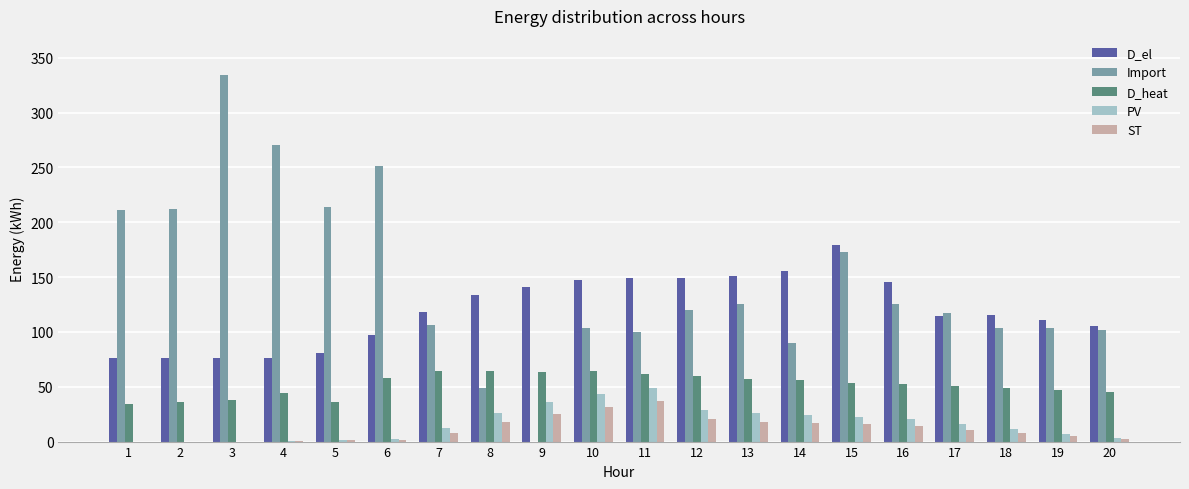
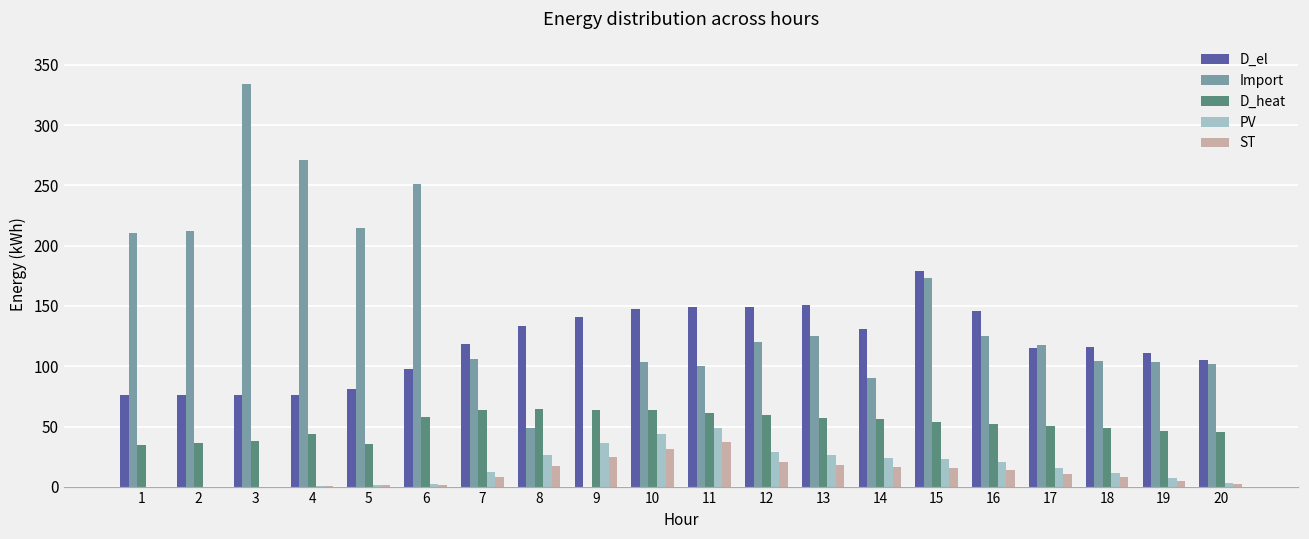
D_el, 14: 155 -> 131
